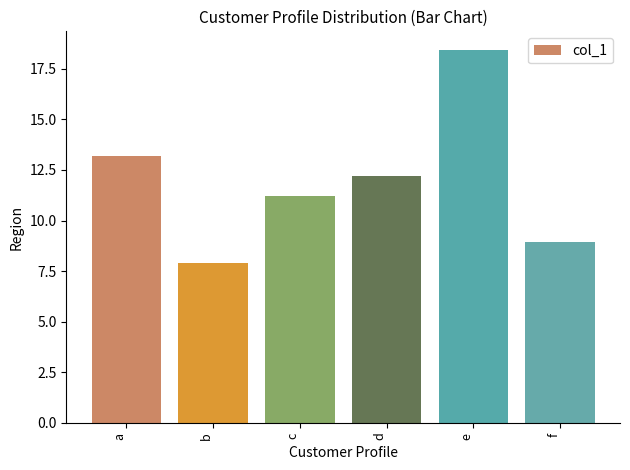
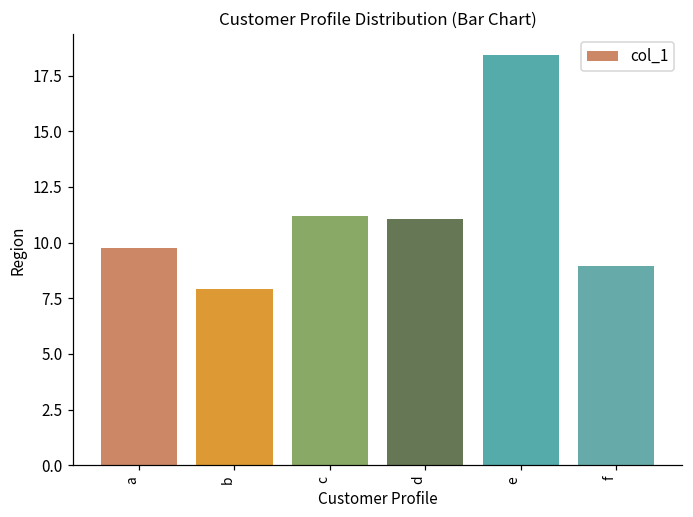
a: 13.2 -> 9.8
d: 12.2 -> 11.0
